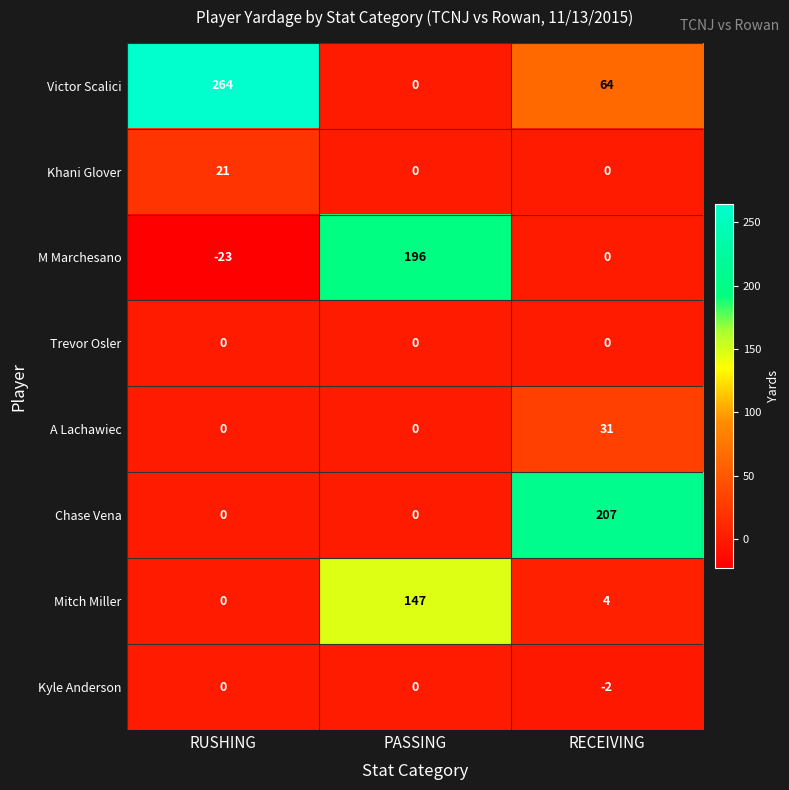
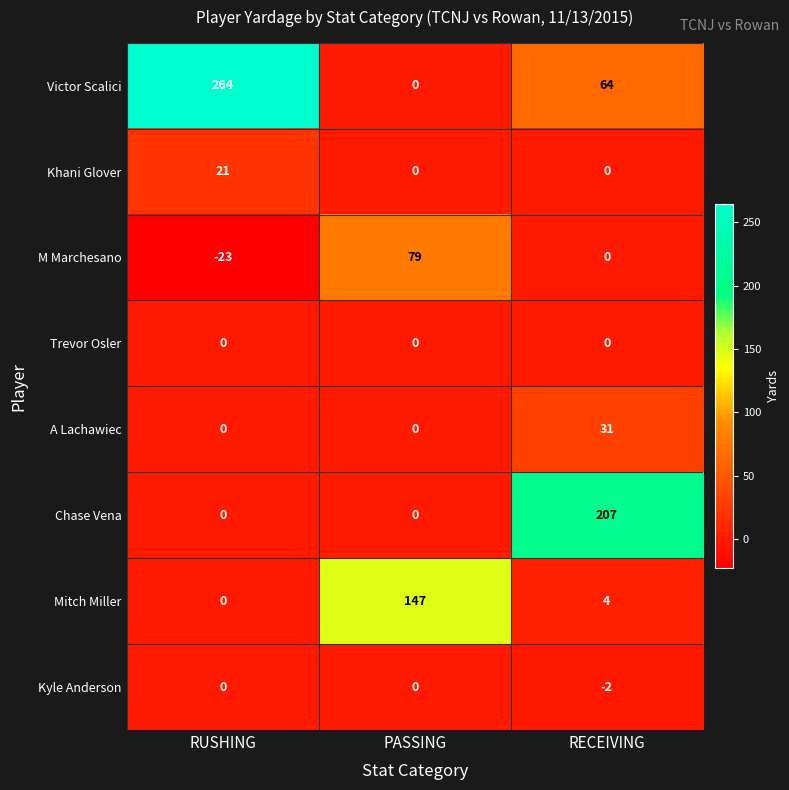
M Marchesano, PASSING: 196 -> 79
